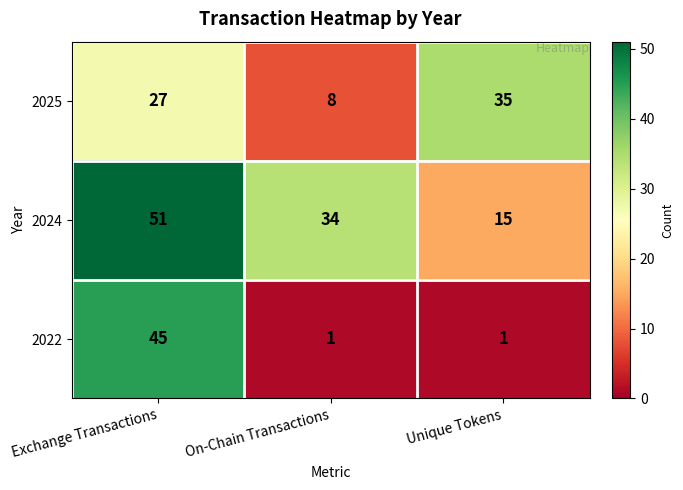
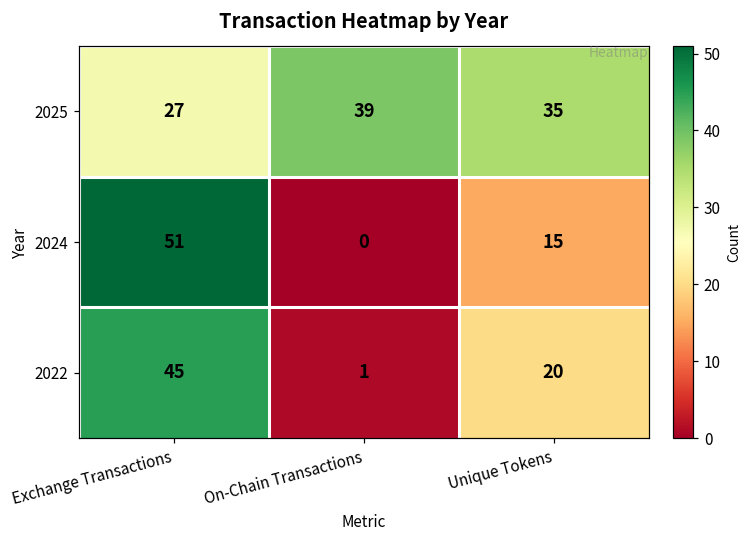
2025, On-Chain Transactions: 8 -> 39
2024, On-Chain Transactions: 34 -> 0
2022, Unique Tokens: 1 -> 20
